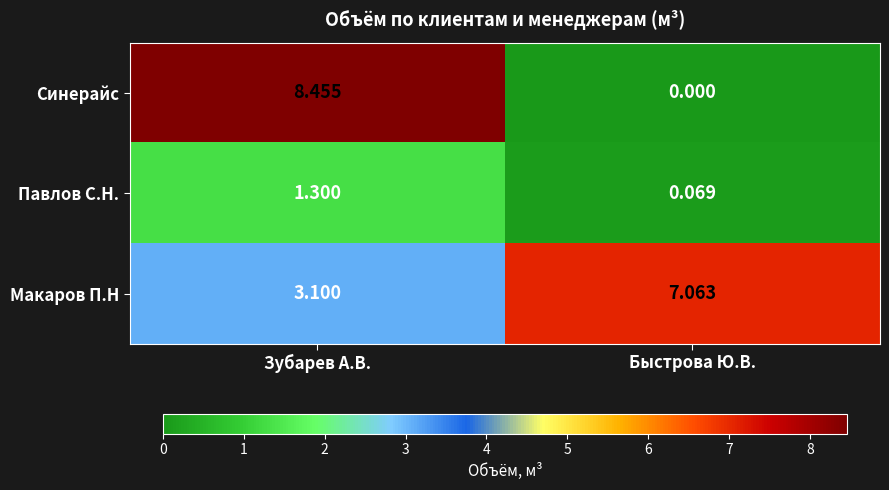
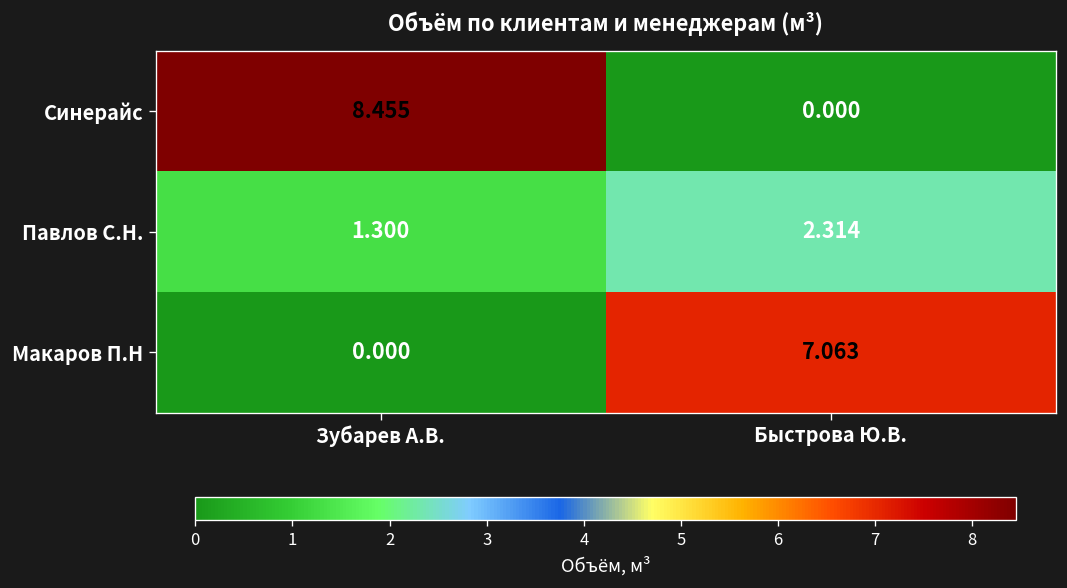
Павлов С.Н., Быстрова Ю.В.: 0.069 -> 2.314
Макаров П.Н, Зубарев А.В.: 3.100 -> 0.000
